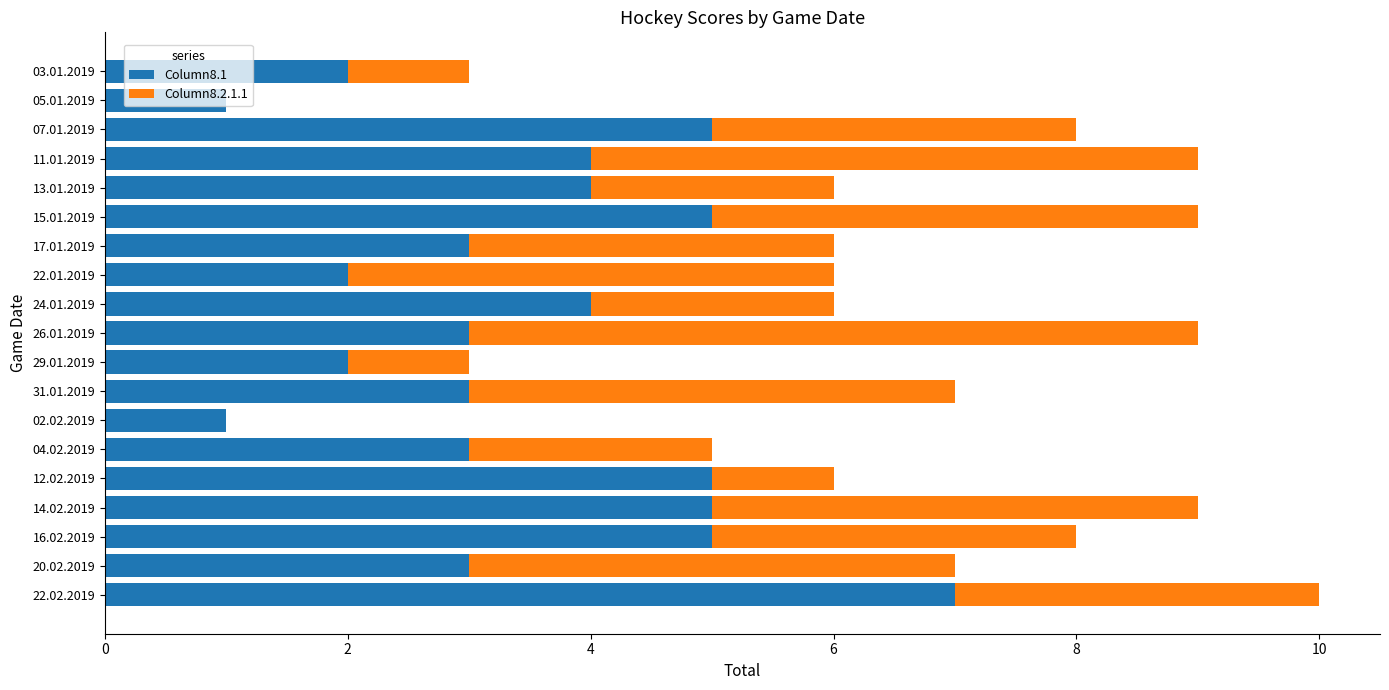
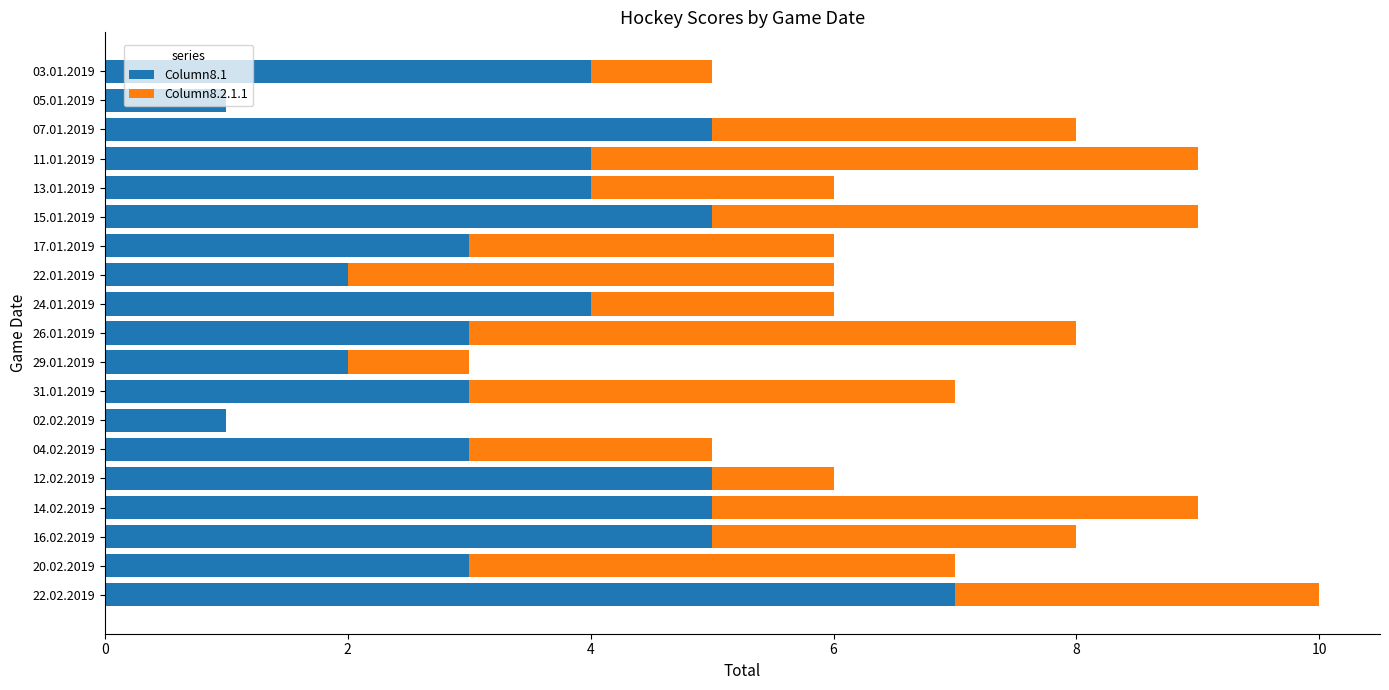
Column8.1, 03.01.2019: 2 -> 4
Column8.2.1.1, 26.01.2019: 6 -> 5
